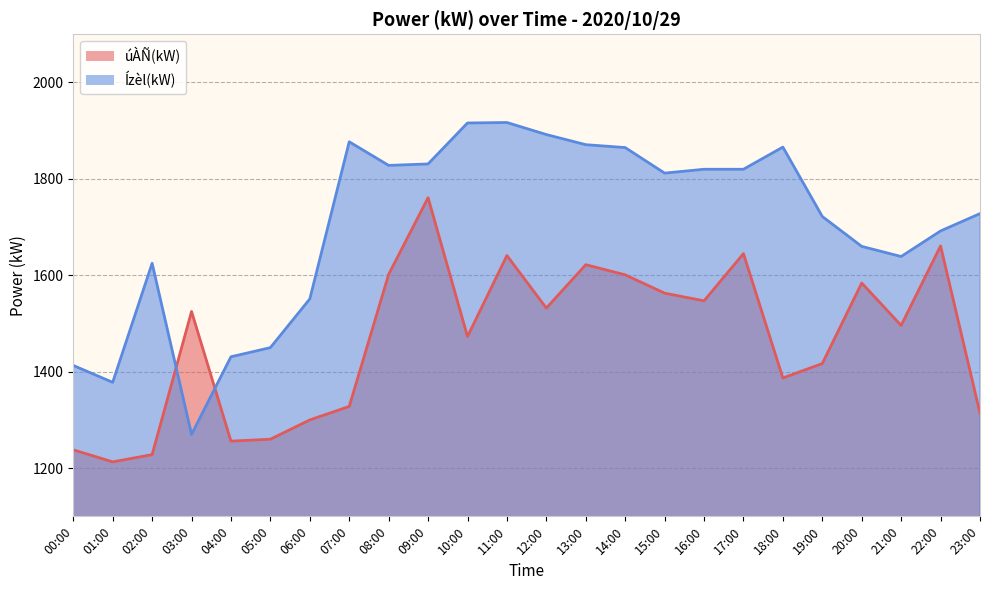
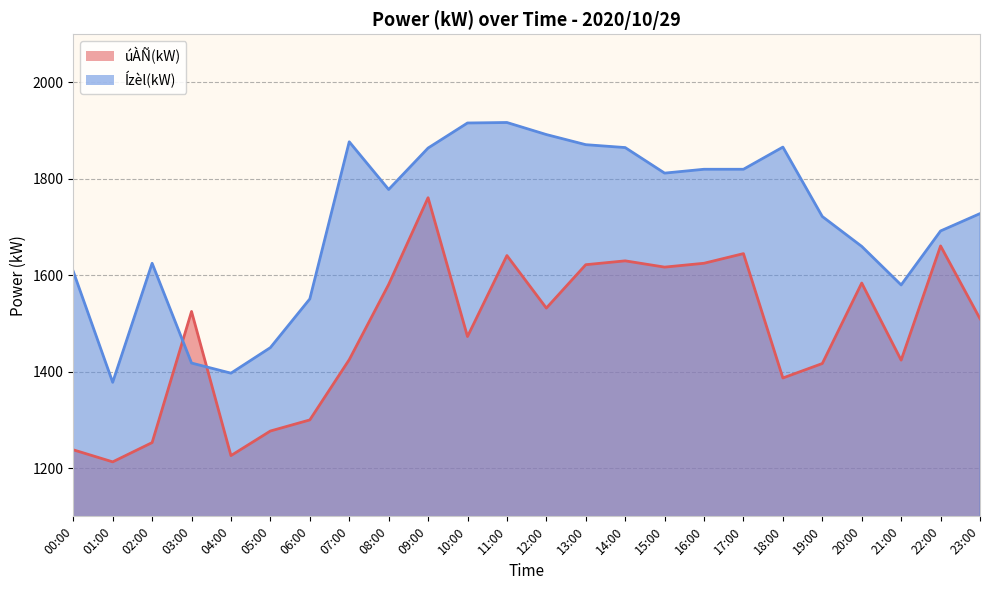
Ízèl(kW), 00:00: 1410 -> 1610
úÀÑ(kW), 02:00: 1230 -> 1250
Ízèl(kW), 03:00: 1270 -> 1420
úÀÑ(kW), 04:00: 1260 -> 1230
Ízèl(kW), 04:00: 1430 -> 1400
úÀÑ(kW), 05:00: 1260 -> 1280
úÀÑ(kW), 07:00: 1330 -> 1430
úÀÑ(kW), 08:00: 1600 -> 1580
Ízèl(kW), 08:00: 1830 -> 1780
Ízèl(kW), 09:00: 1830 -> 1860
úÀÑ(kW), 14:00: 1600 -> 1630
úÀÑ(kW), 15:00: 1560 -> 1620
úÀÑ(kW), 16:00: 1550 -> 1630
úÀÑ(kW), 21:00: 1500 -> 1420
Ízèl(kW), 21:00: 1640 -> 1580
úÀÑ(kW), 23:00: 1310 -> 1510
